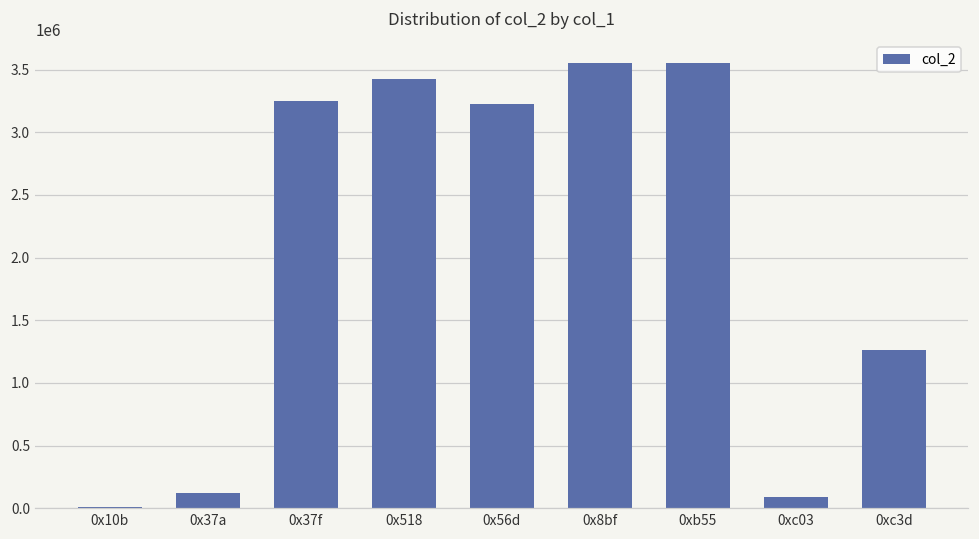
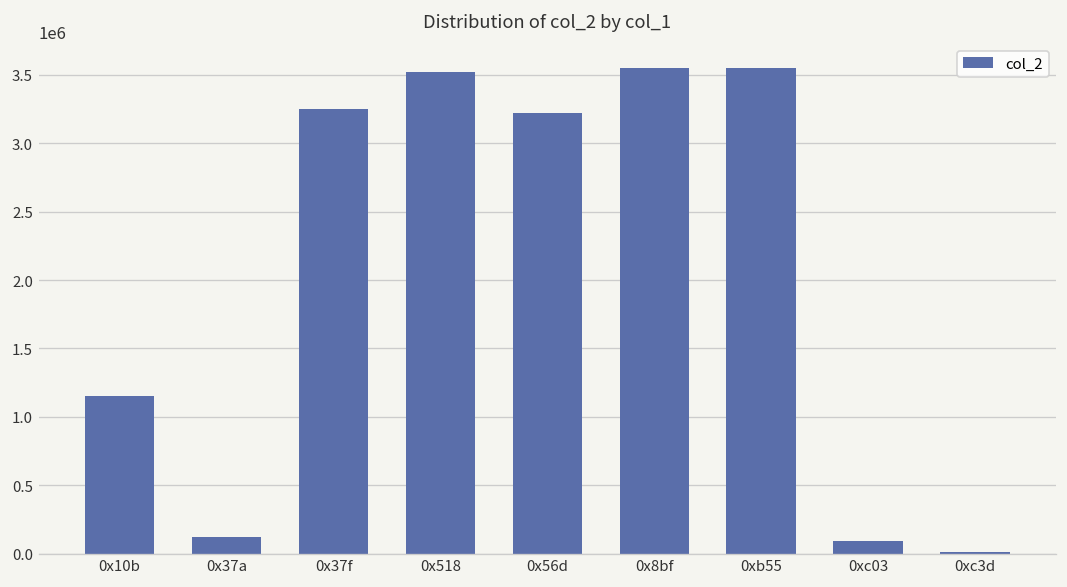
0x10b: 10000 -> 1150000
0x518: 3420000 -> 3520000
0xc3d: 1270000 -> 10000
